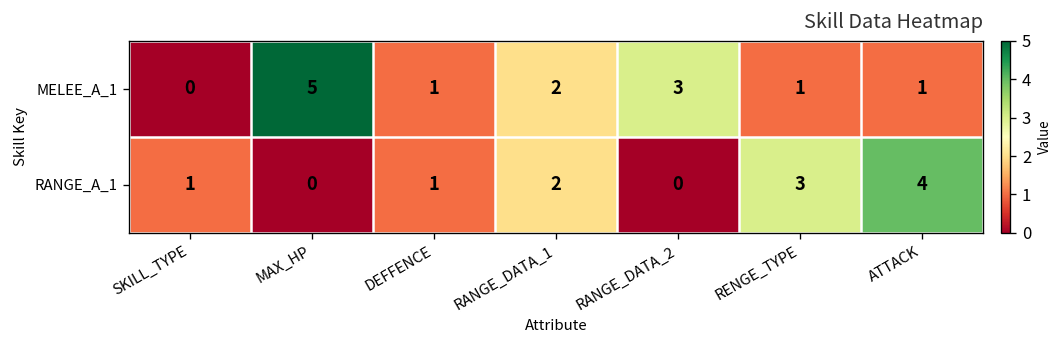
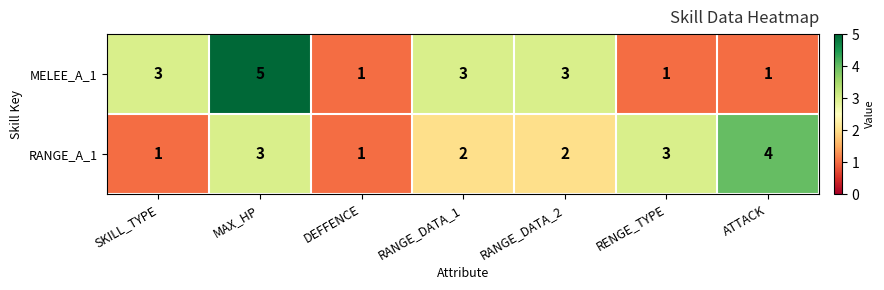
MELEE_A_1, SKILL_TYPE: 0 -> 3
MELEE_A_1, RANGE_DATA_1: 2 -> 3
RANGE_A_1, MAX_HP: 0 -> 3
RANGE_A_1, RANGE_DATA_2: 0 -> 2
